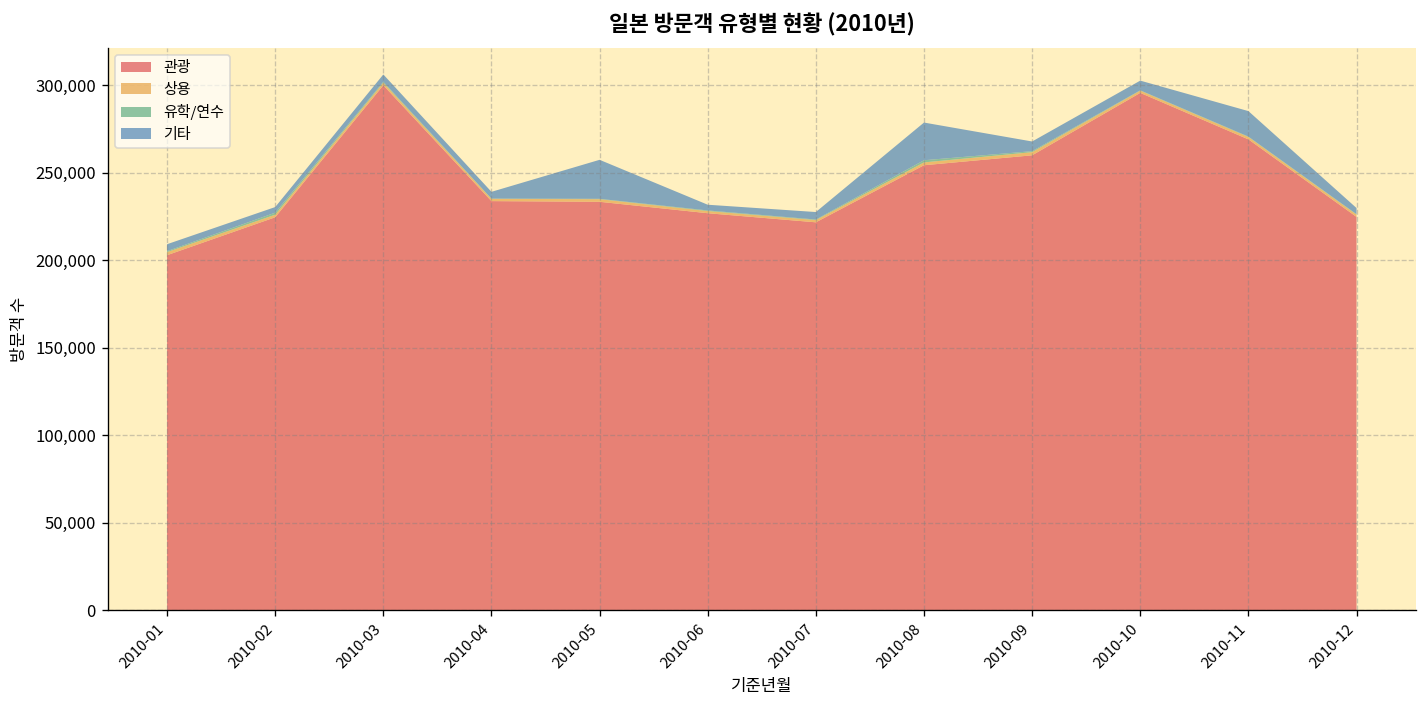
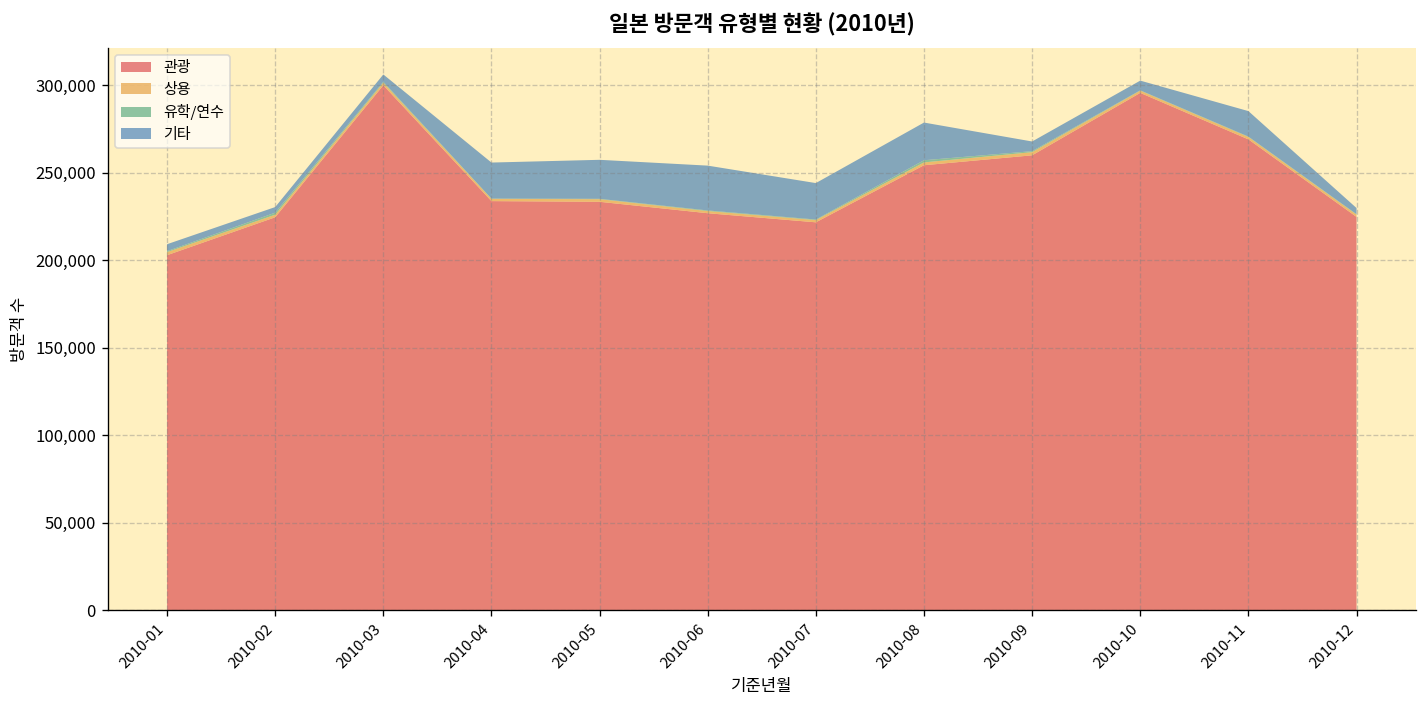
기타, 2010-04: 4,000 -> 21,000
기타, 2010-06: 3,000 -> 26,000
기타, 2010-07: 4,000 -> 21,000
